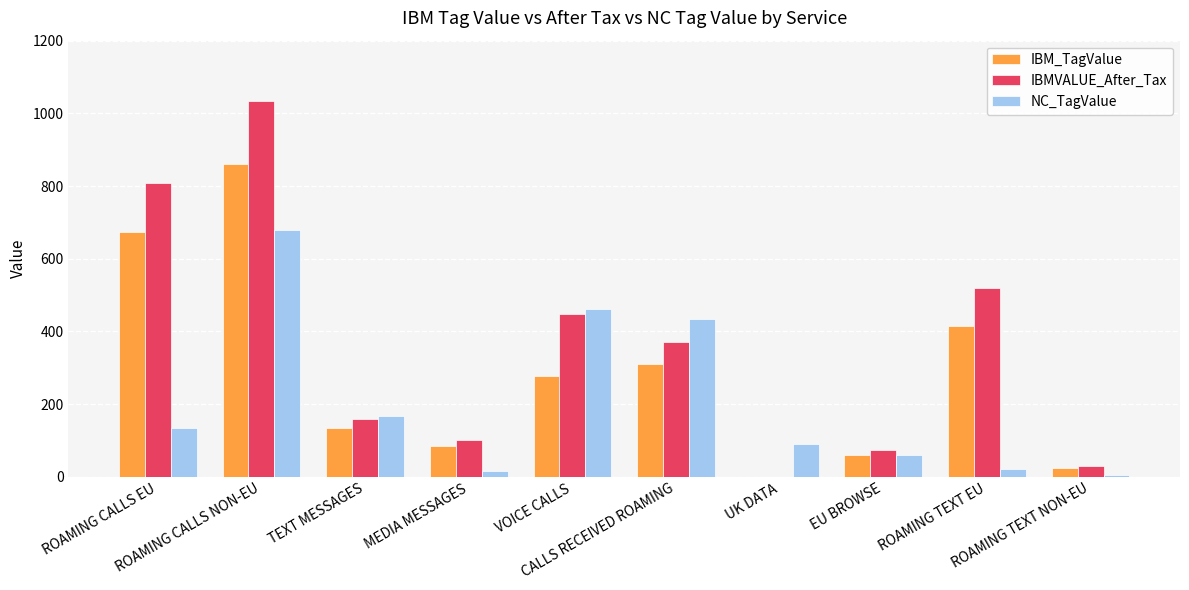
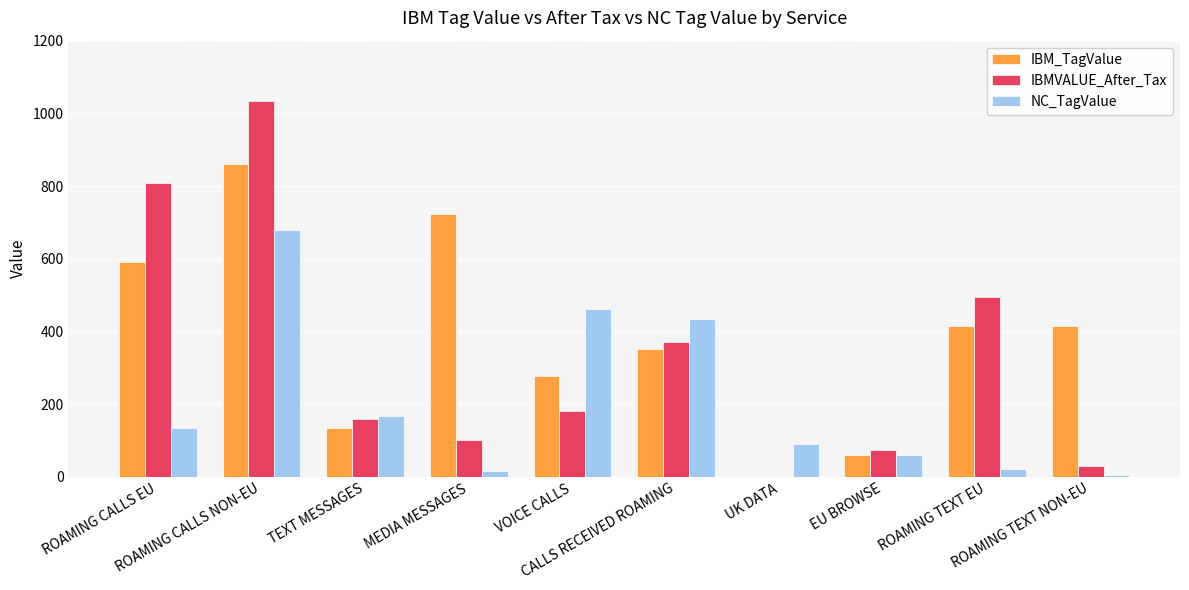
IBM_TagValue, ROAMING CALLS EU: 670 -> 590
IBM_TagValue, MEDIA MESSAGES: 90 -> 720
IBMVALUE_After_Tax, VOICE CALLS: 450 -> 180
IBM_TagValue, CALLS RECEIVED ROAMING: 310 -> 350
IBMVALUE_After_Tax, ROAMING TEXT EU: 520 -> 500
IBM_TagValue, ROAMING TEXT NON-EU: 30 -> 410
